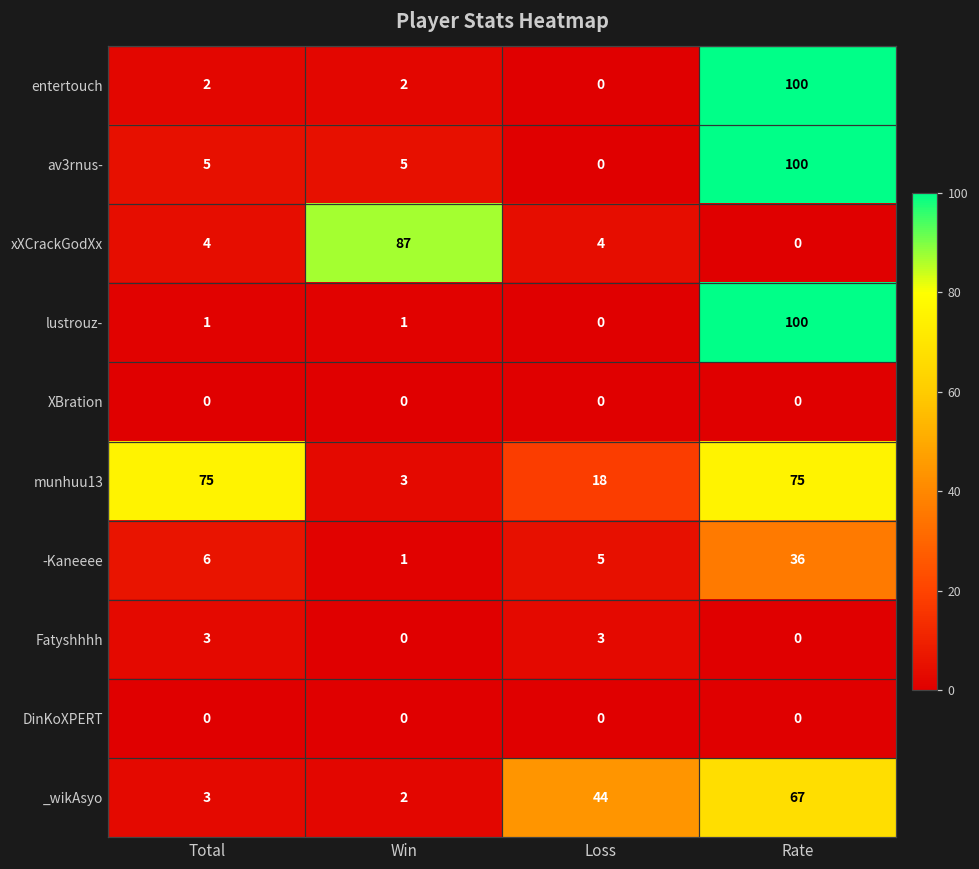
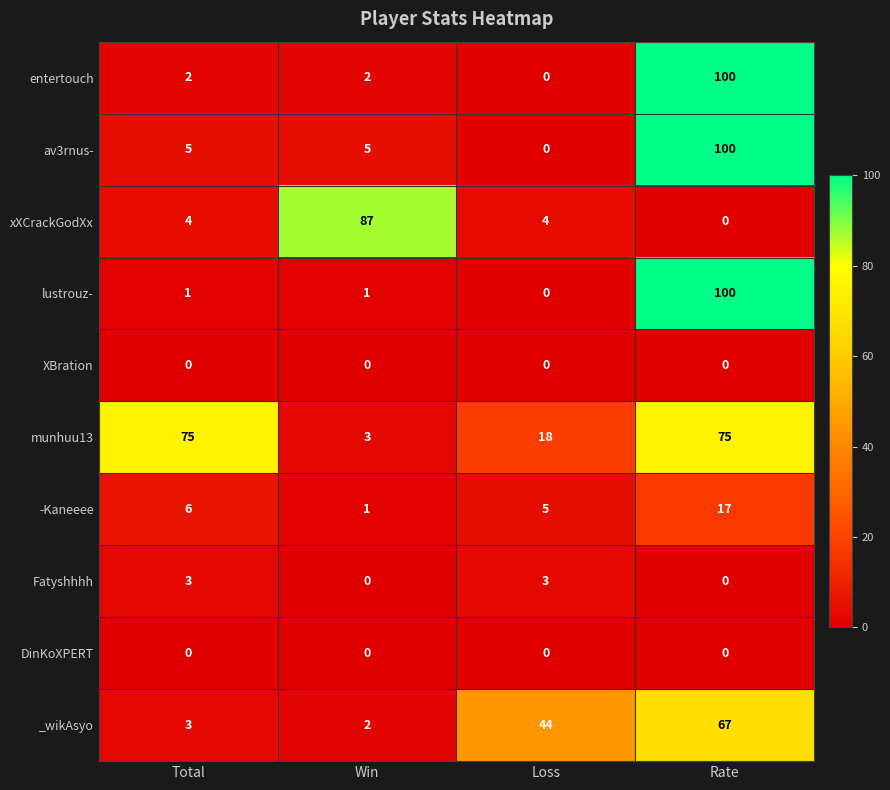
-Kaneeee, Rate: 36 -> 17
